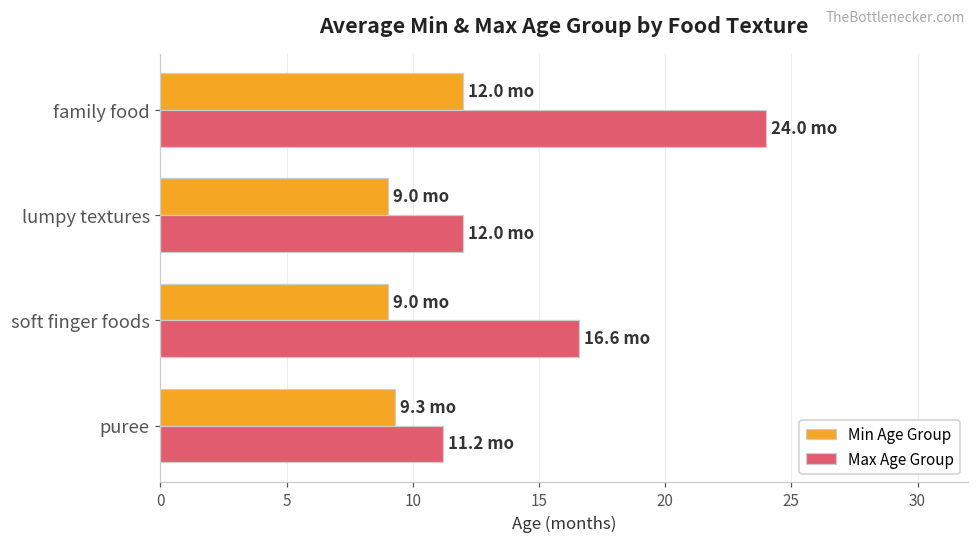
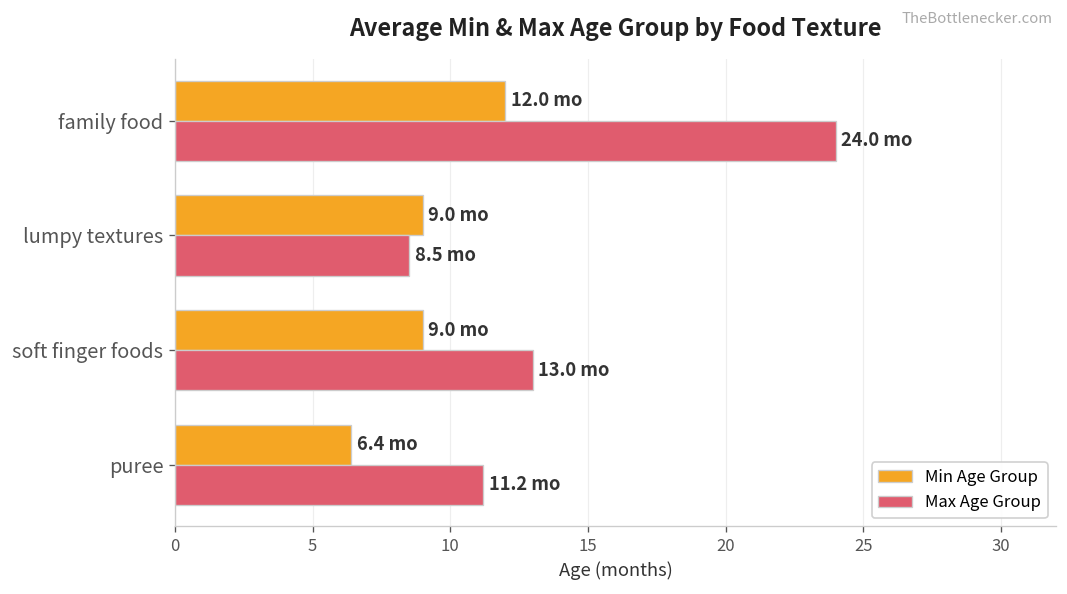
Max Age Group, lumpy textures: 12.0 -> 8.5
Max Age Group, soft finger foods: 16.6 -> 13.0
Min Age Group, puree: 9.3 -> 6.4
